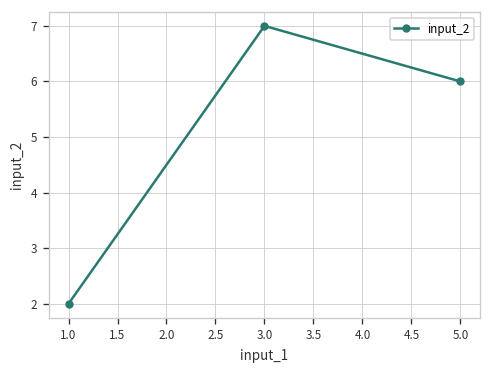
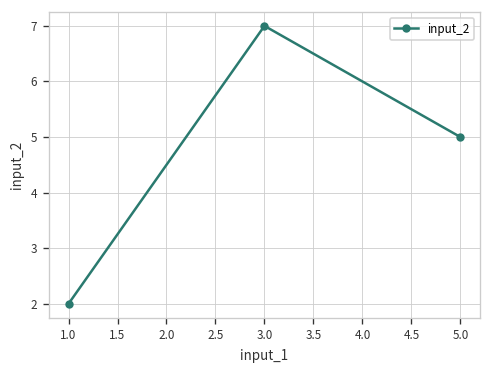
5.0: 6 -> 5
